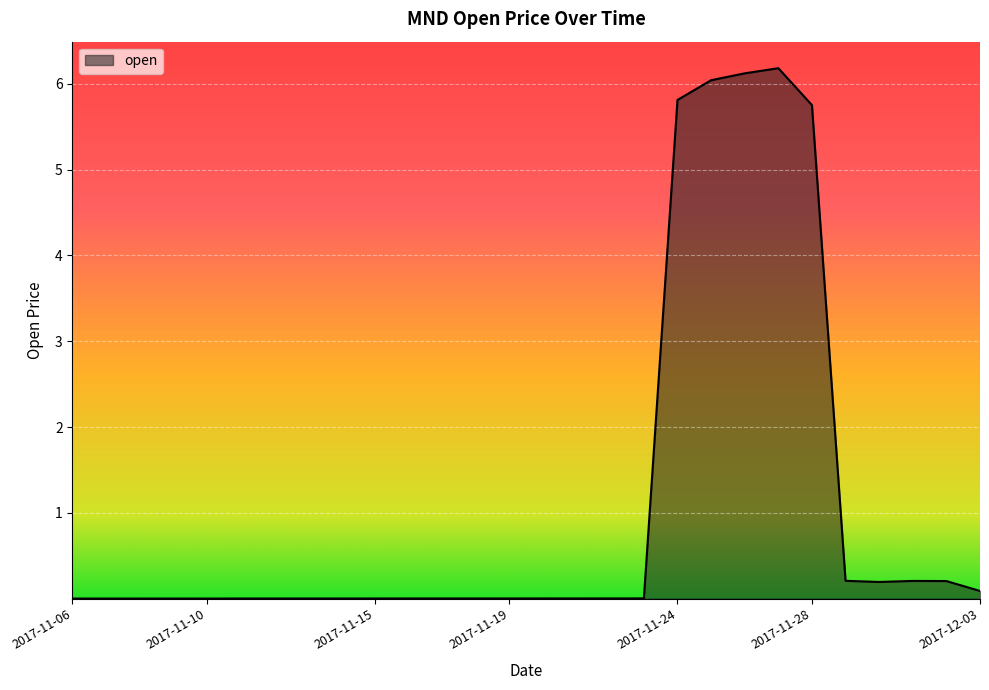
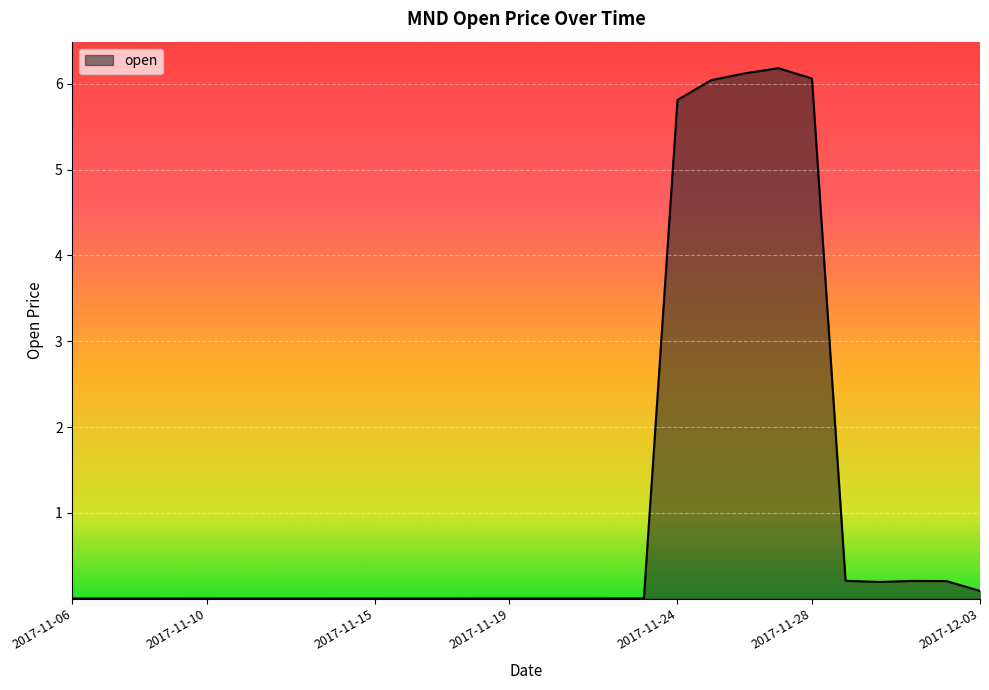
2017-11-28: 5.8 -> 6.1
